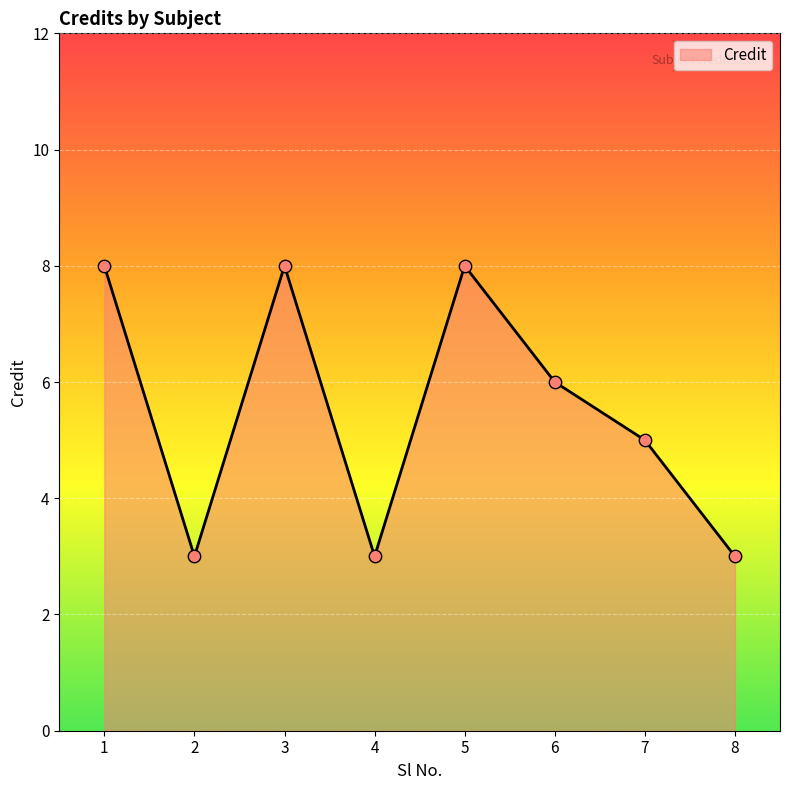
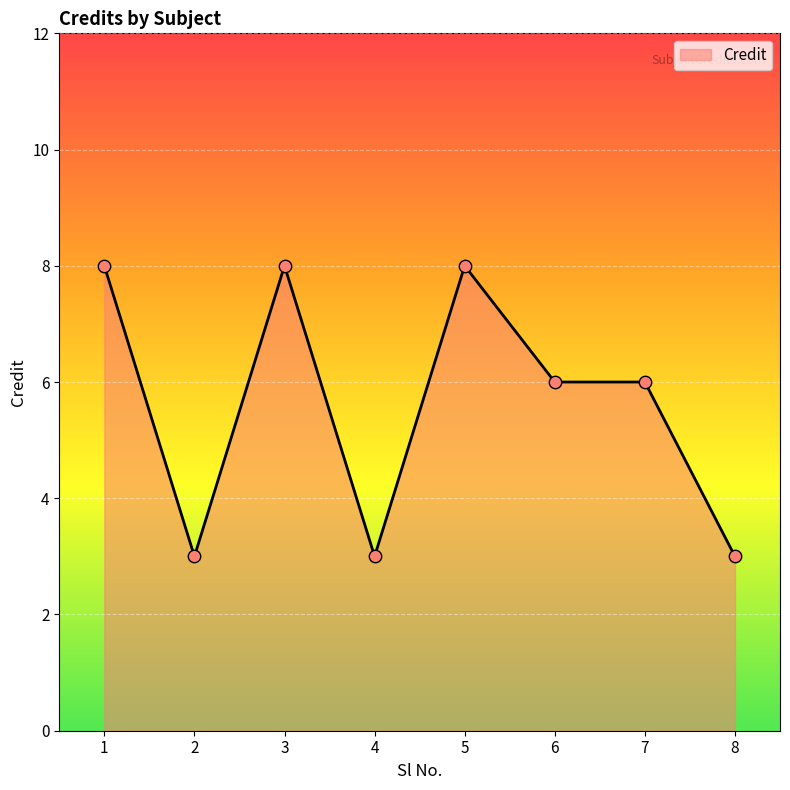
7: 5 -> 6
